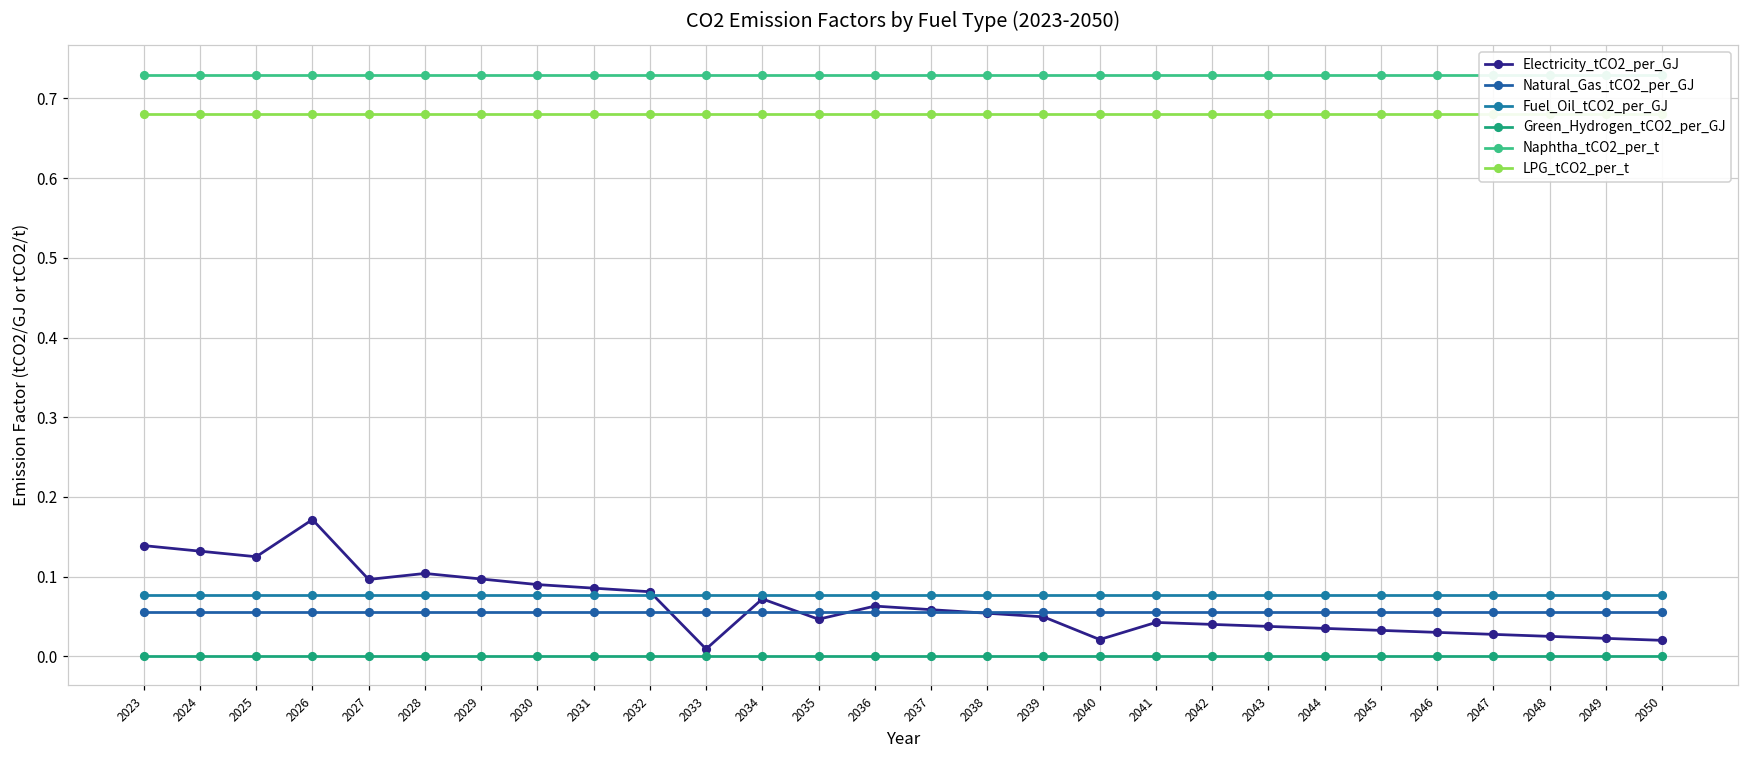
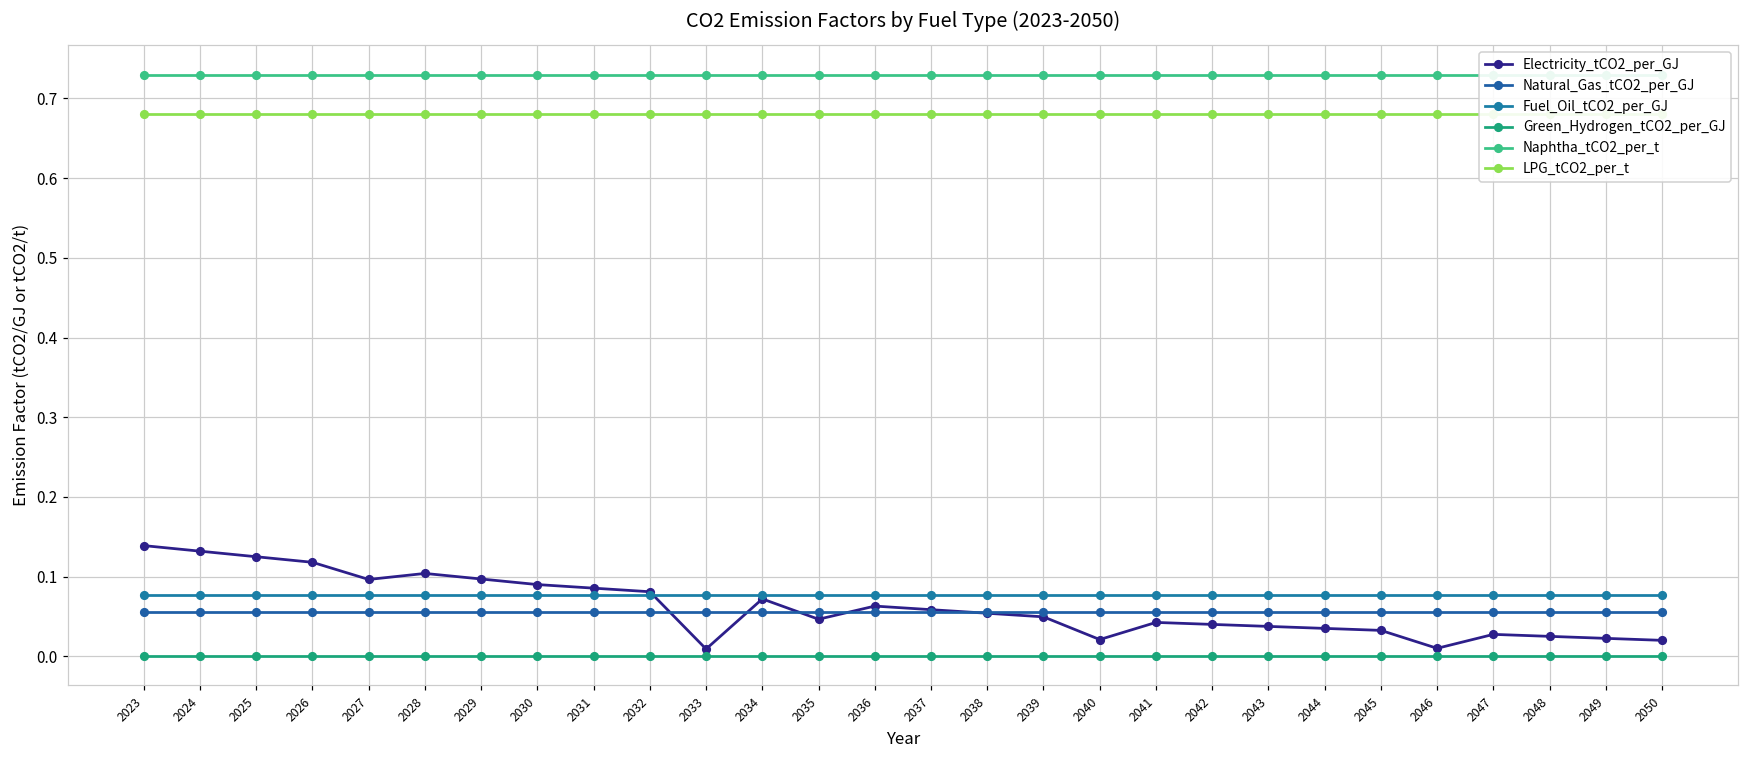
Electricity_tCO2_per_GJ, 2026: 0.17 -> 0.12
Electricity_tCO2_per_GJ, 2046: 0.03 -> 0.01
